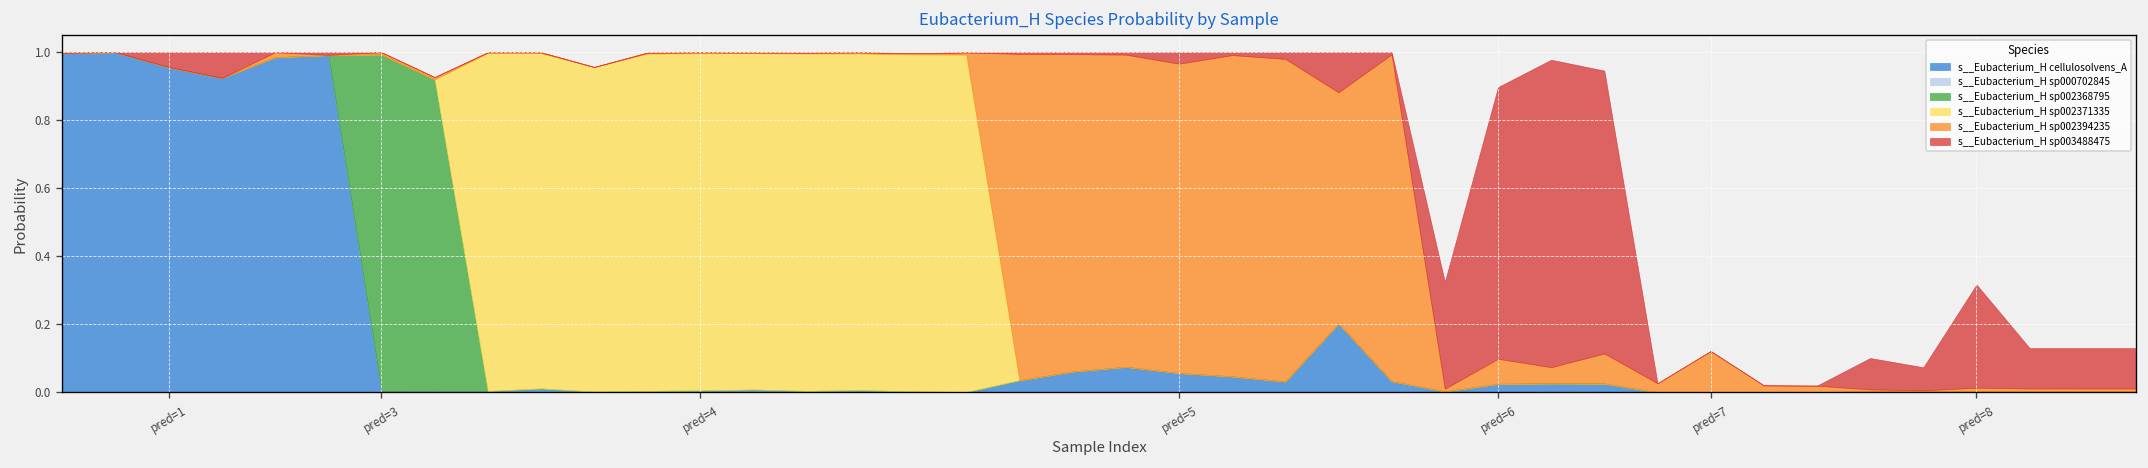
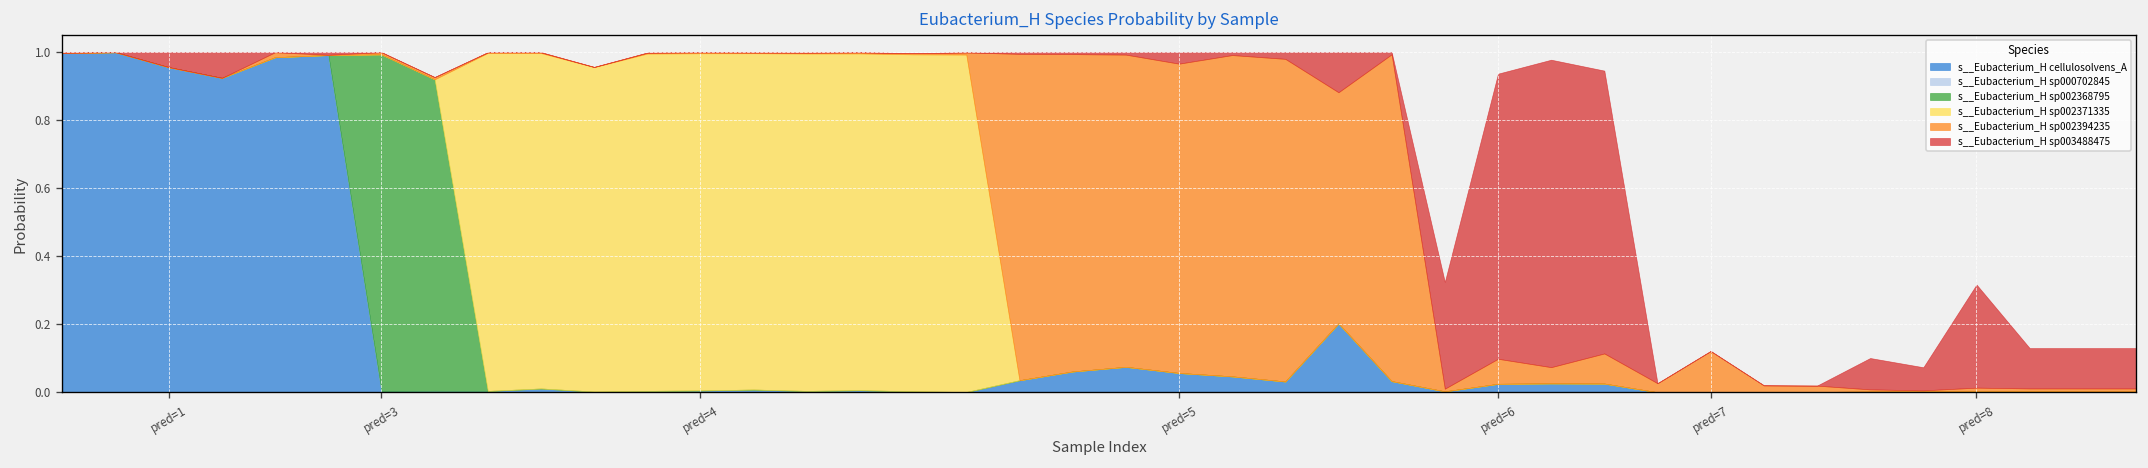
s__Eubacterium_H sp003488475, pred=6: 0.80 -> 0.84
